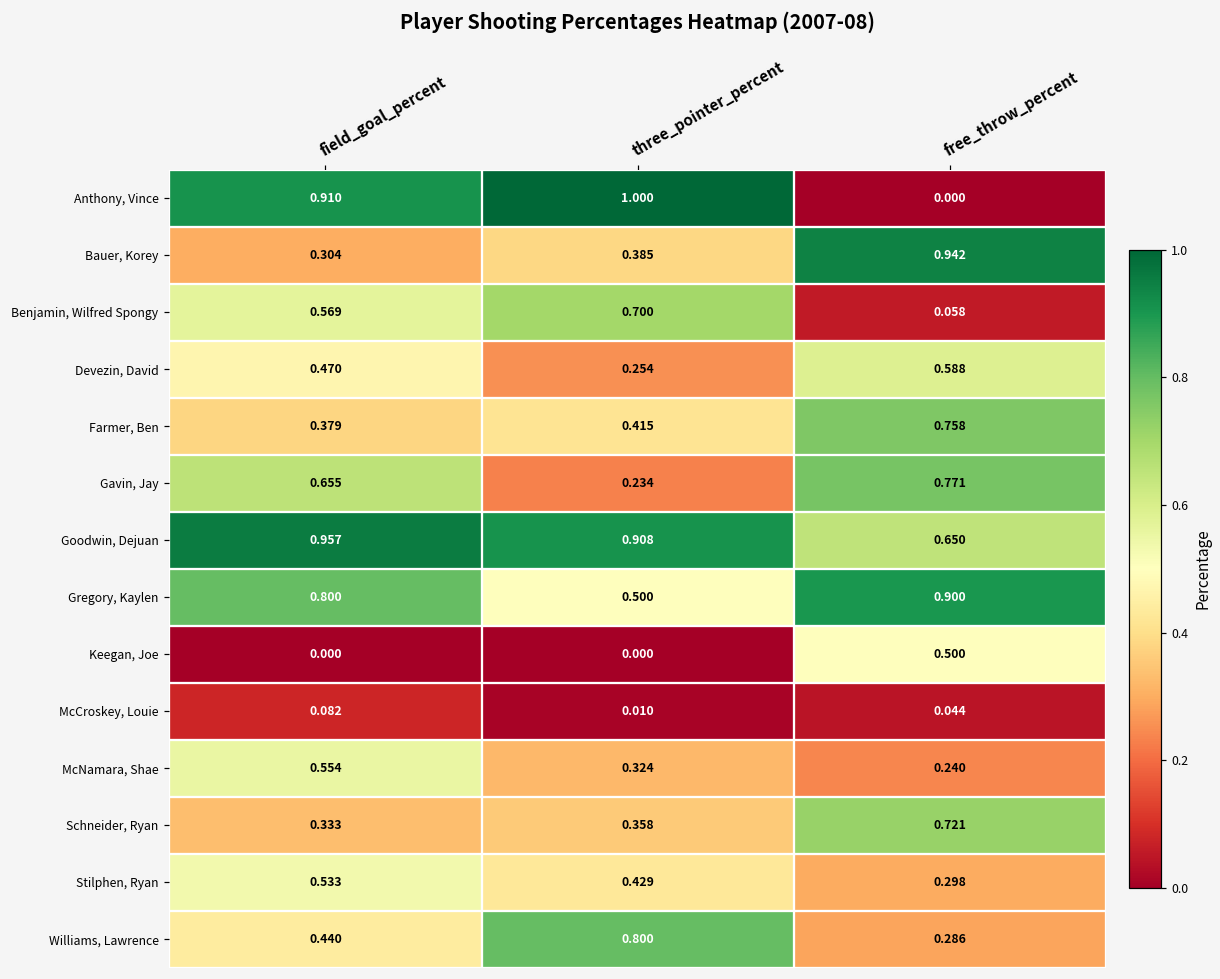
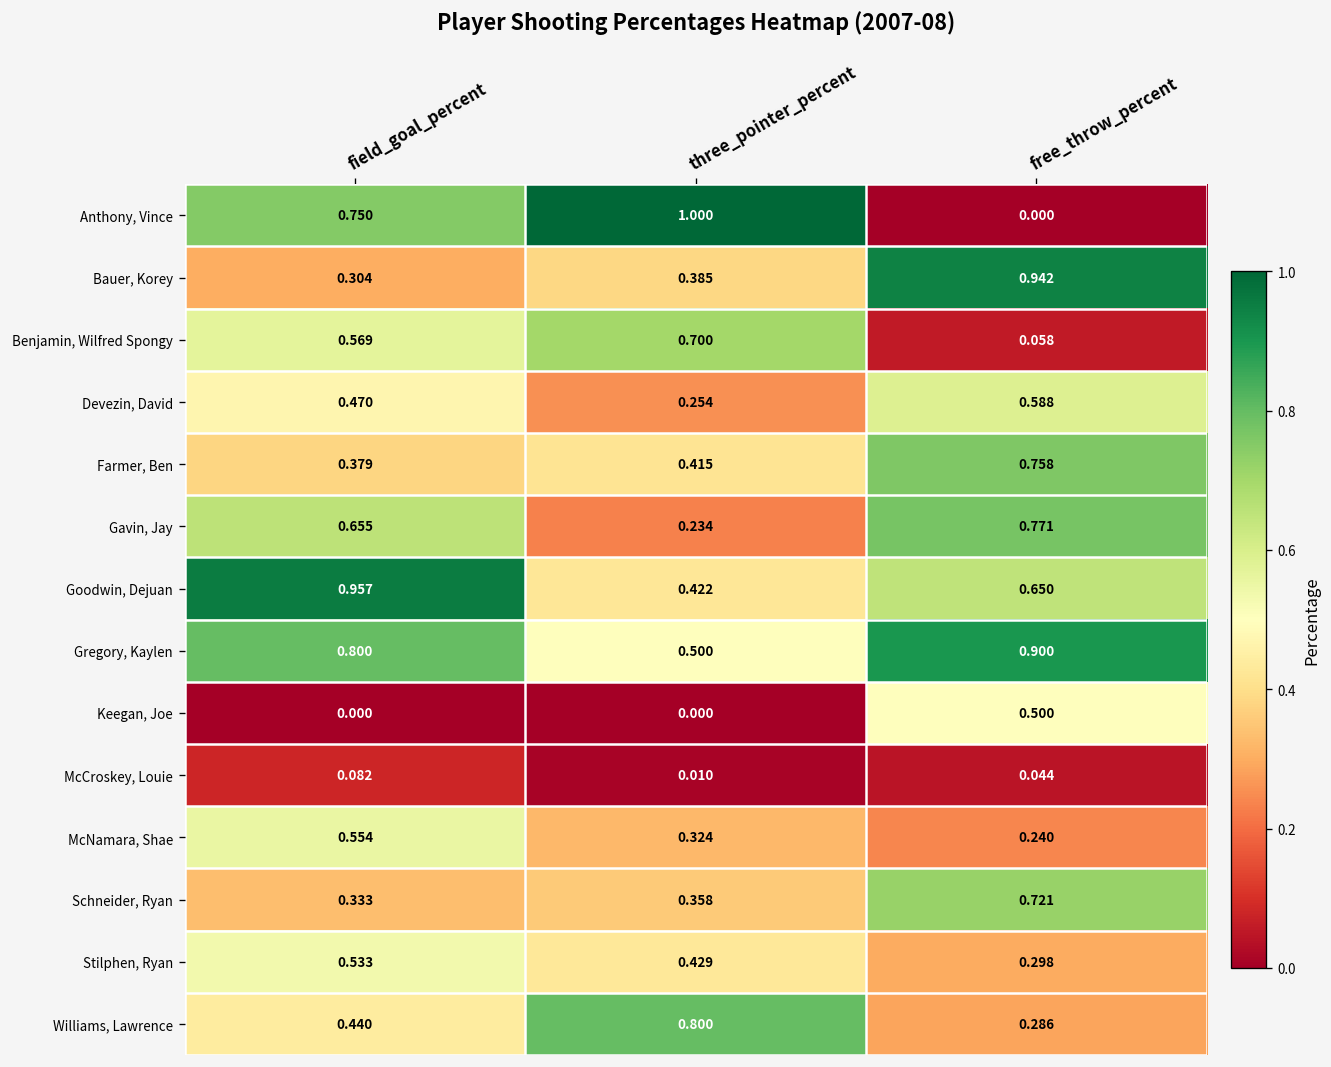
Anthony, Vince, field_goal_percent: 0.910 -> 0.750
Goodwin, Dejuan, three_pointer_percent: 0.908 -> 0.422
